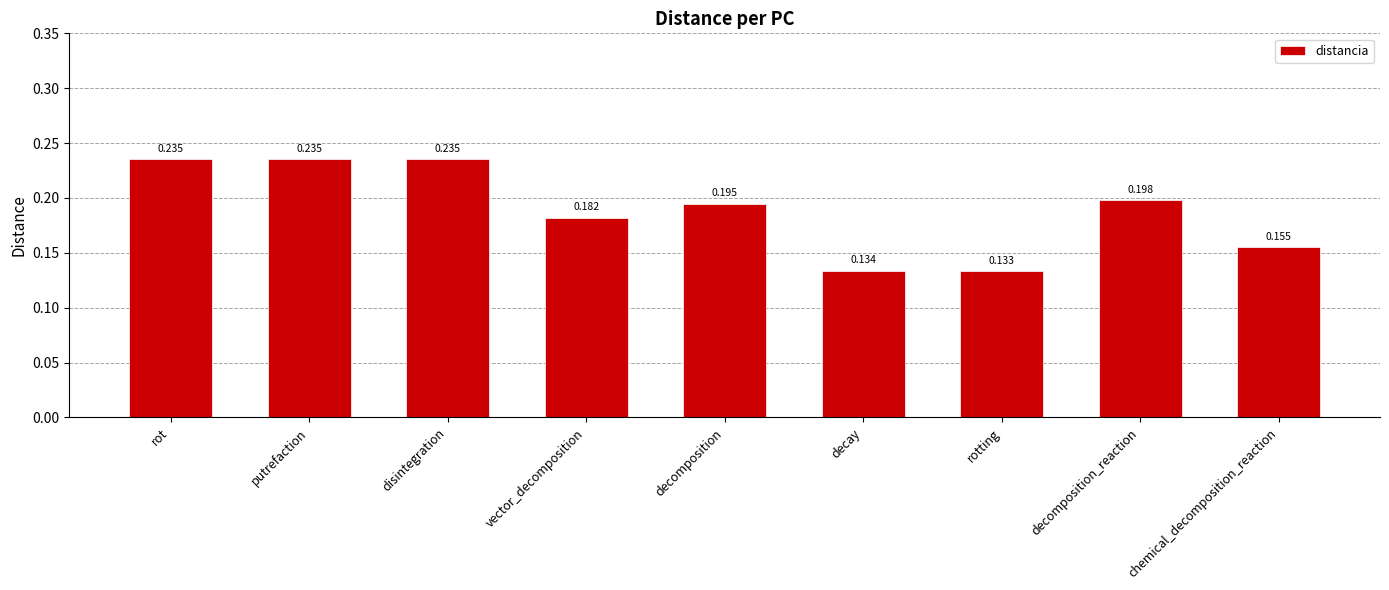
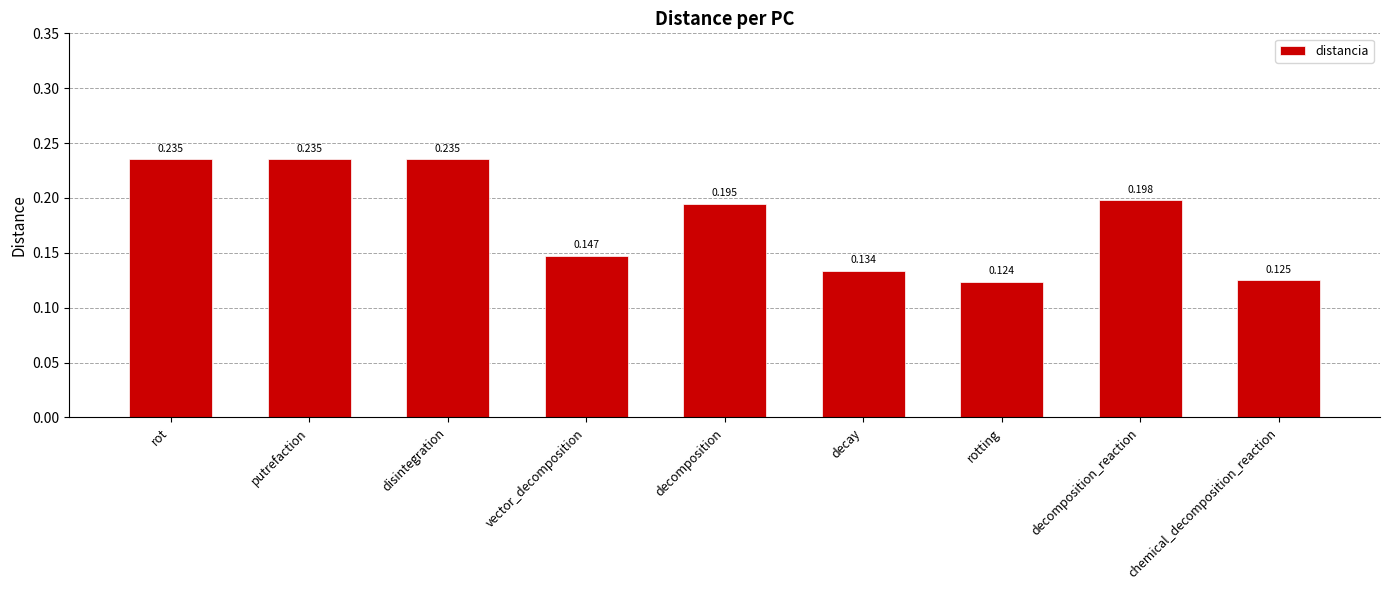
vector_decomposition: 0.182 -> 0.147
rotting: 0.133 -> 0.124
chemical_decomposition_reaction: 0.155 -> 0.125
